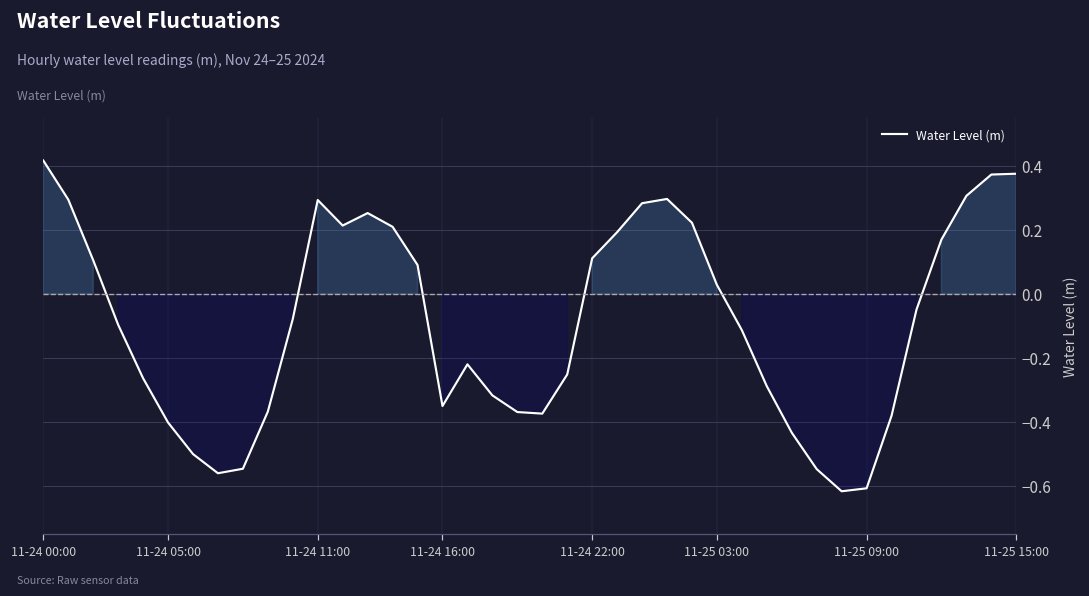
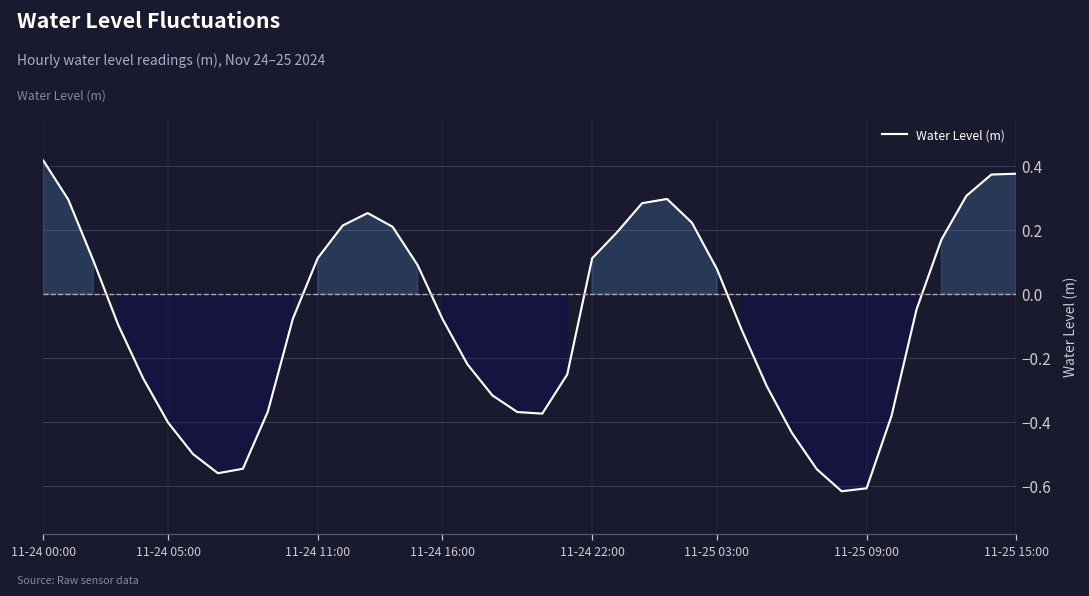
11-24 11:00: 0.29 -> 0.11
11-24 16:00: -0.35 -> -0.08
11-25 03:00: 0.03 -> 0.08
